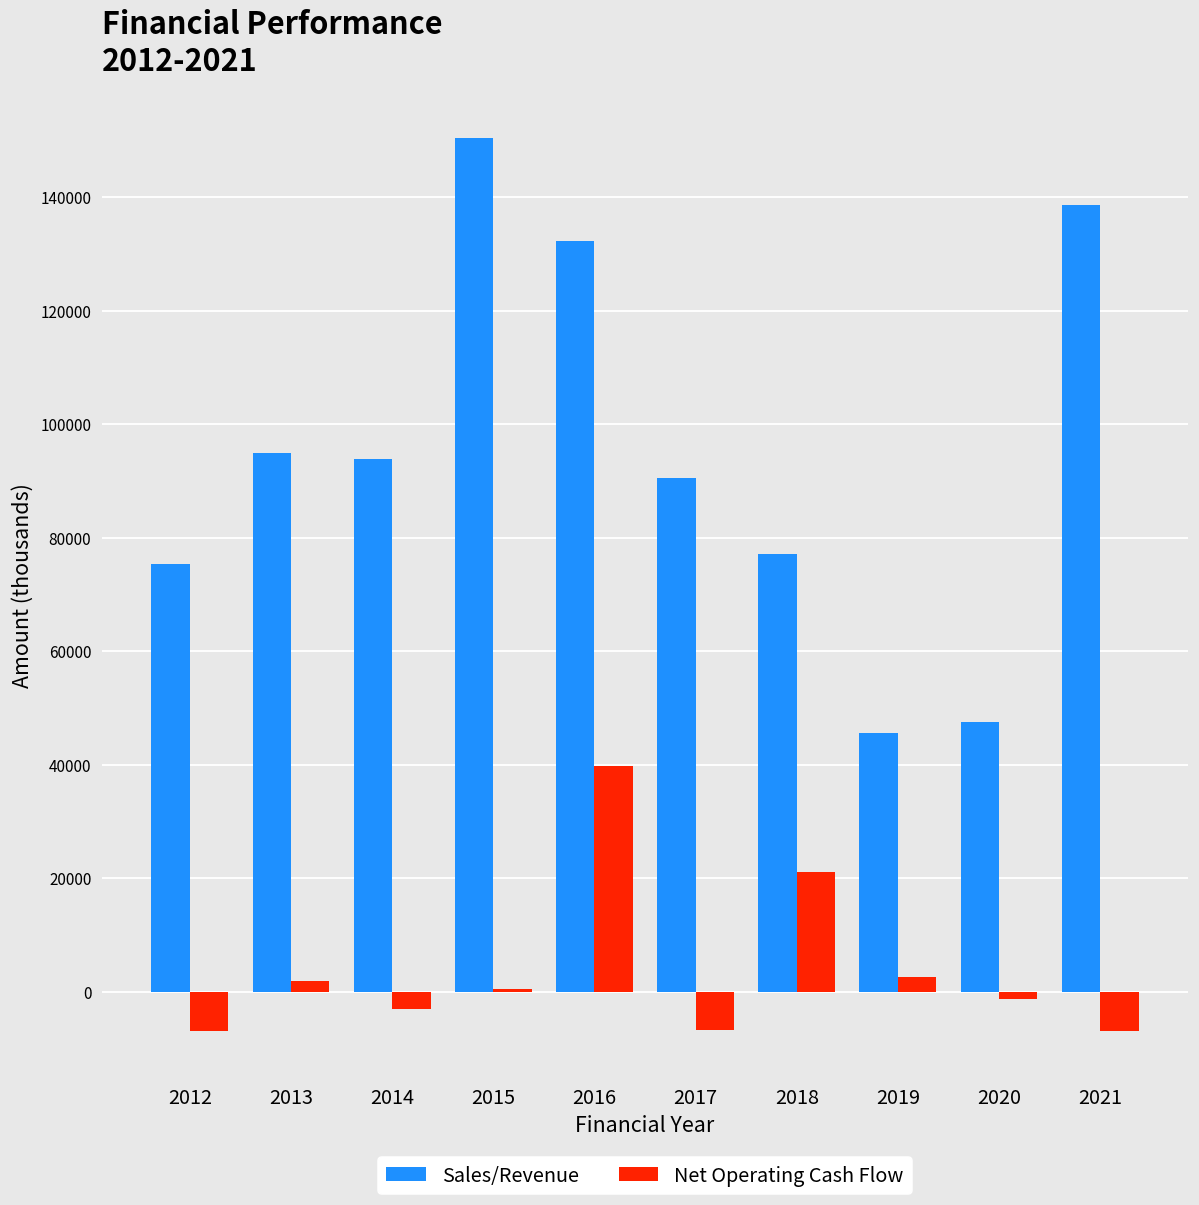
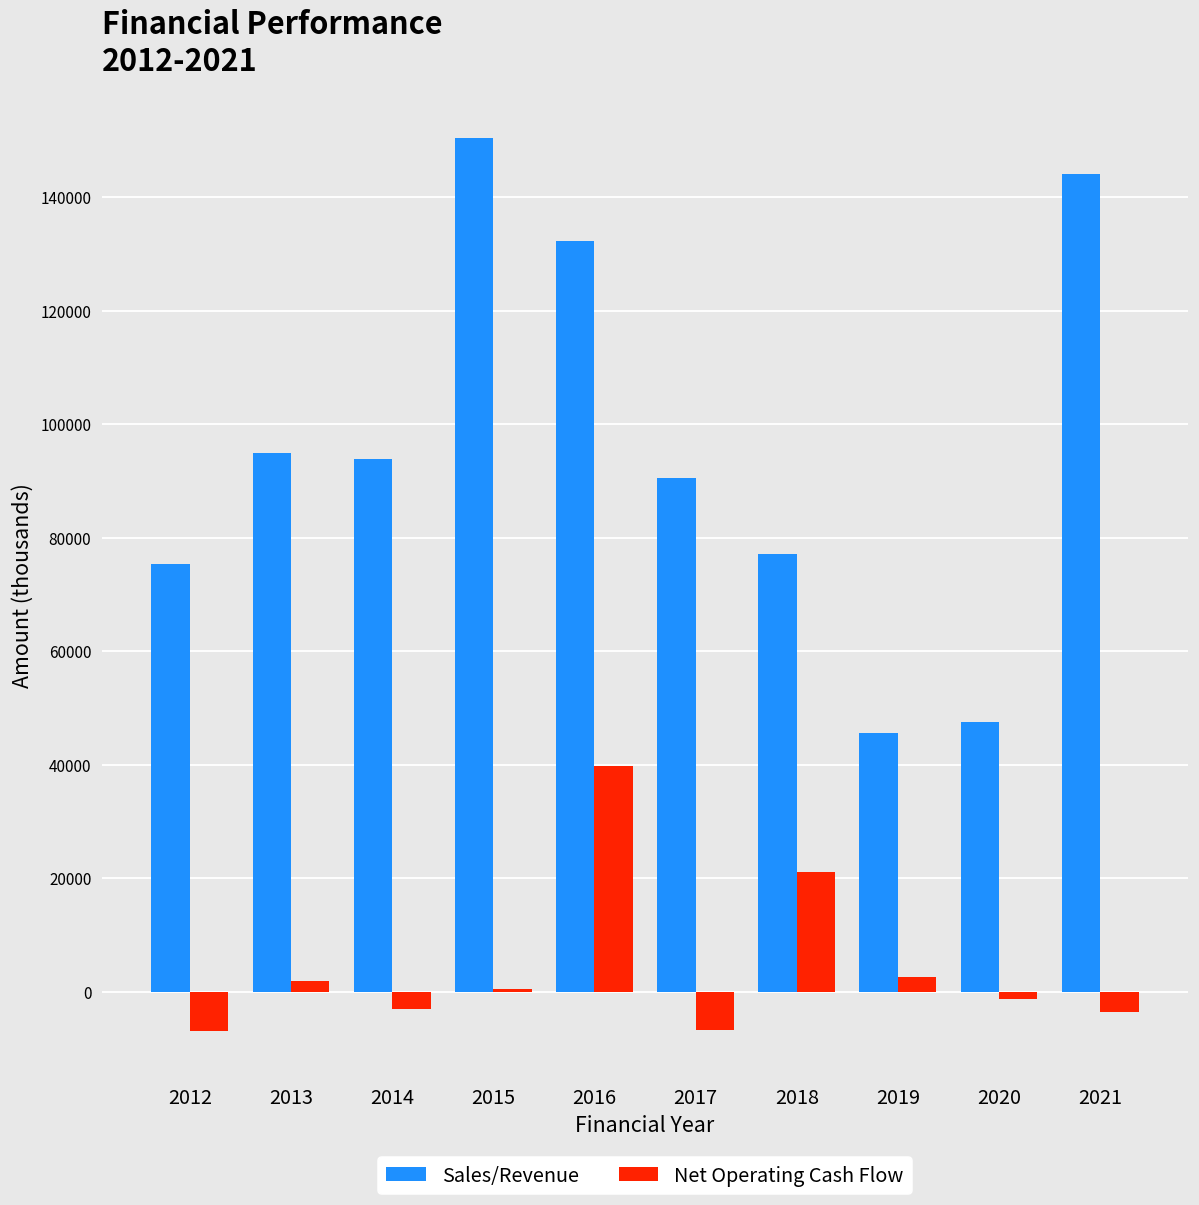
Sales/Revenue, 2021: 139000 -> 144000
Net Operating Cash Flow, 2021: -7000 -> -4000
